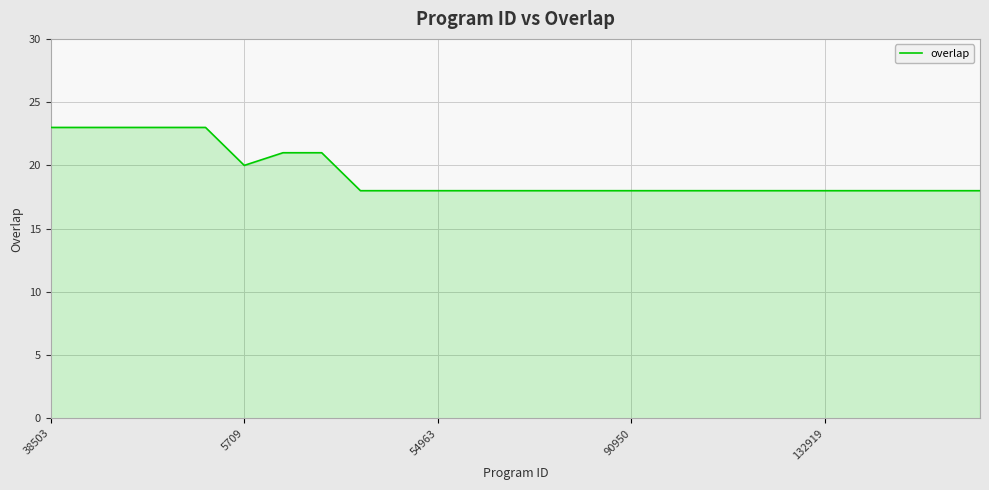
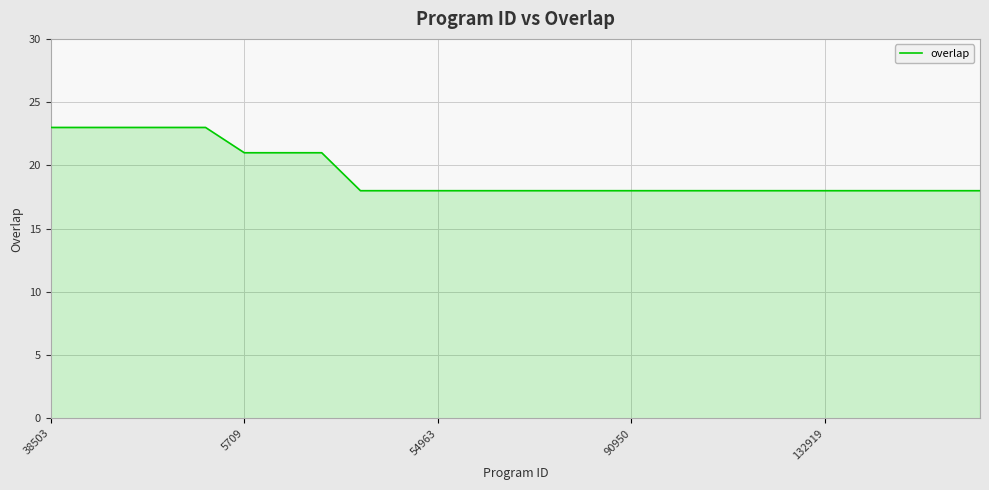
5709: 20 -> 21
